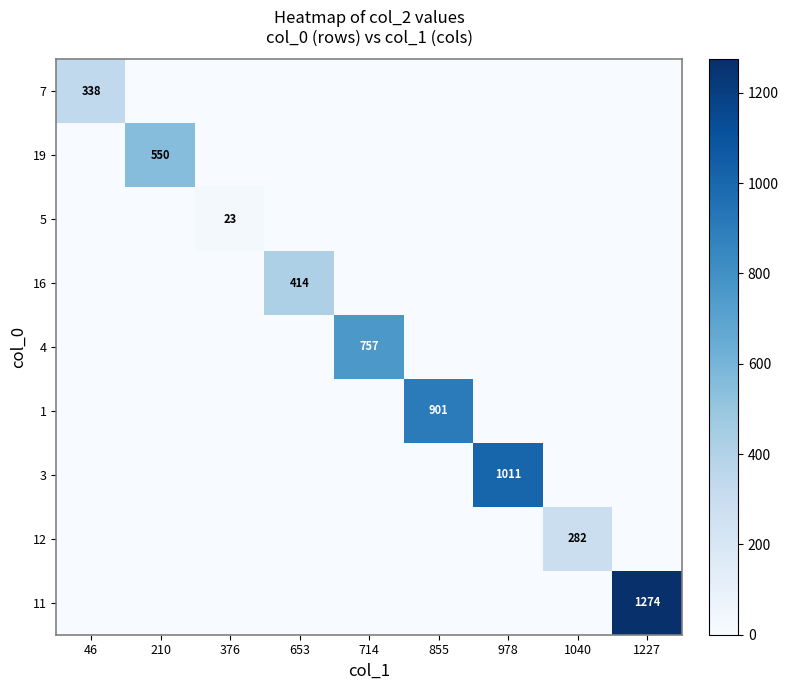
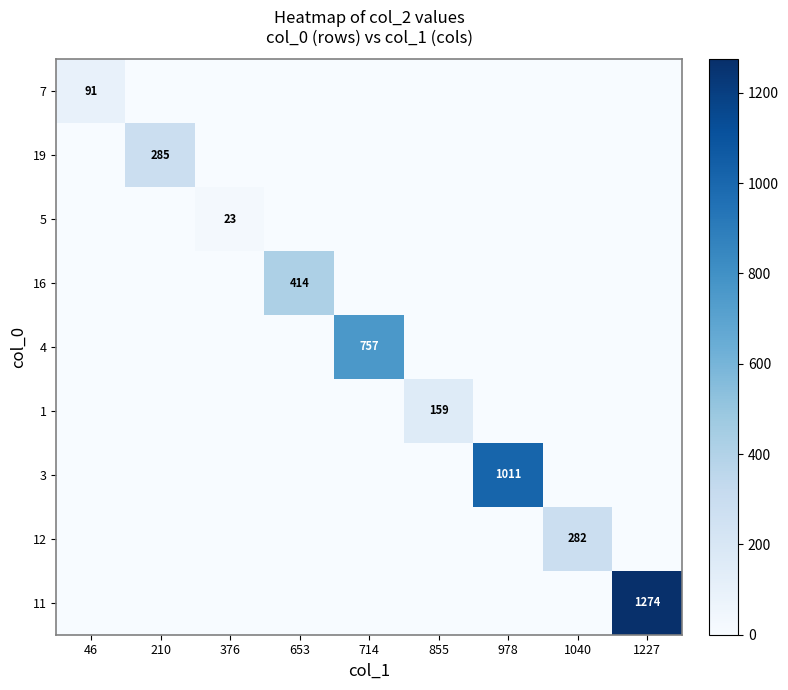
7, 46: 338 -> 91
19, 210: 550 -> 285
1, 855: 901 -> 159
